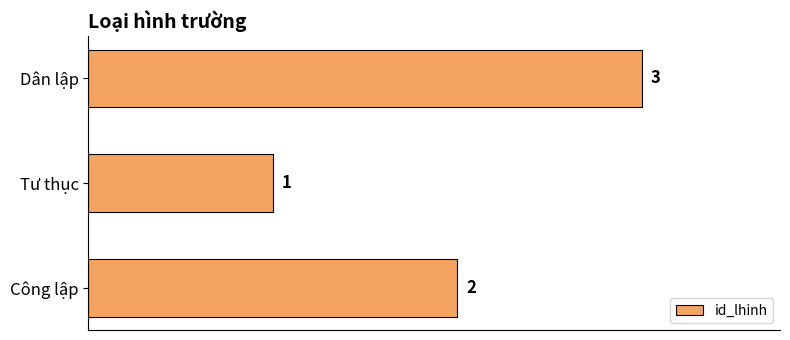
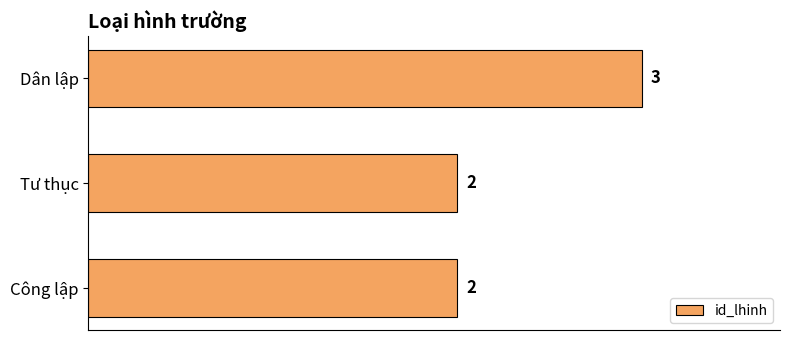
Tư thục: 1 -> 2
